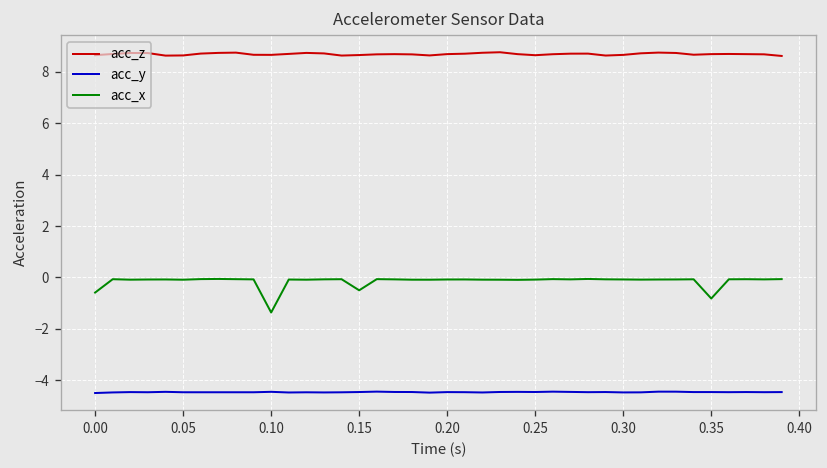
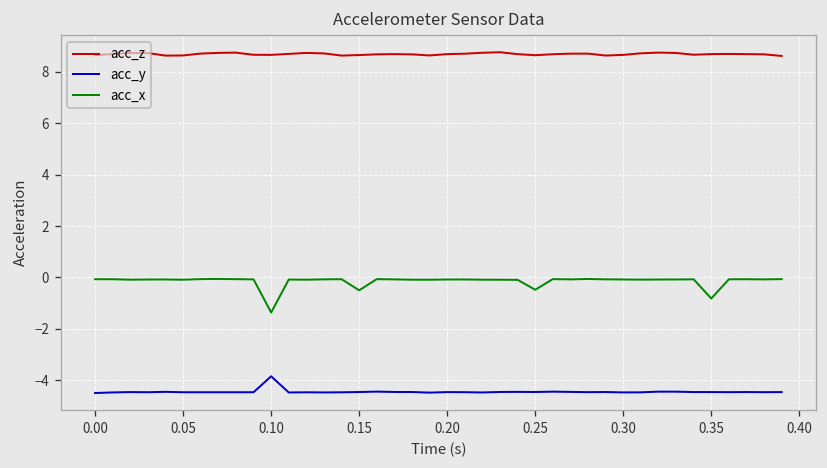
acc_x, 0.00: -0.6 -> -0.1
acc_y, 0.10: -4.5 -> -3.8
acc_x, 0.25: -0.1 -> -0.5
